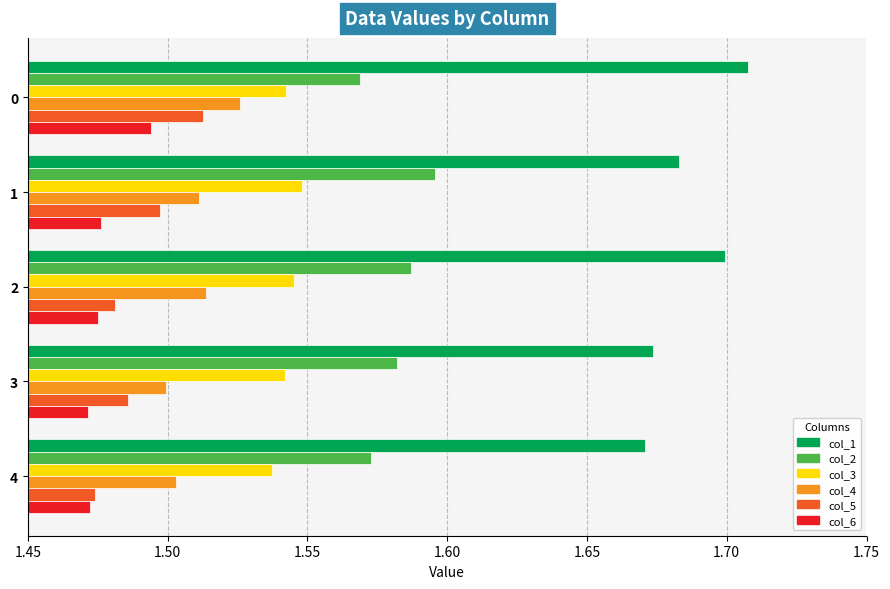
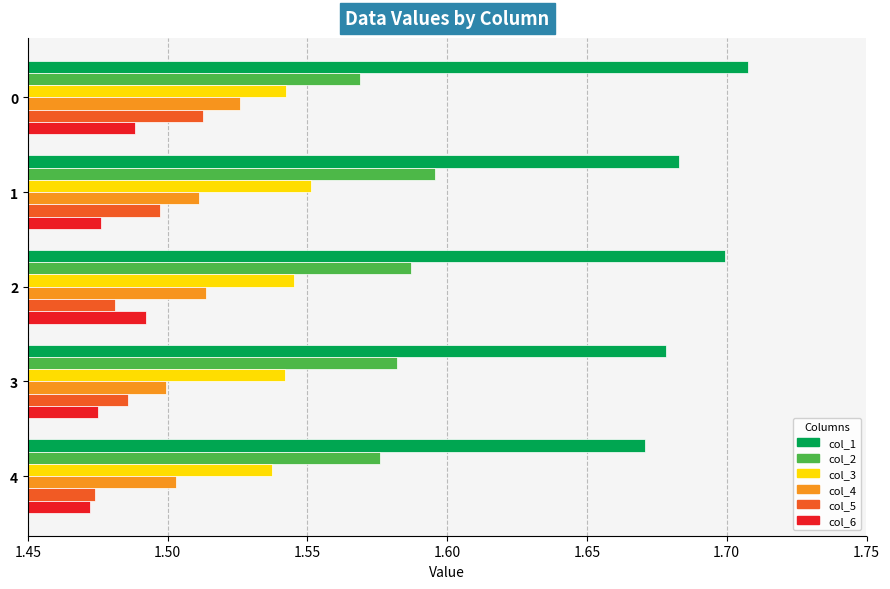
col_6, 0: 1.494 -> 1.488
col_3, 1: 1.548 -> 1.551
col_6, 2: 1.475 -> 1.492
col_1, 3: 1.674 -> 1.678
col_6, 3: 1.471 -> 1.475
col_2, 4: 1.573 -> 1.576
